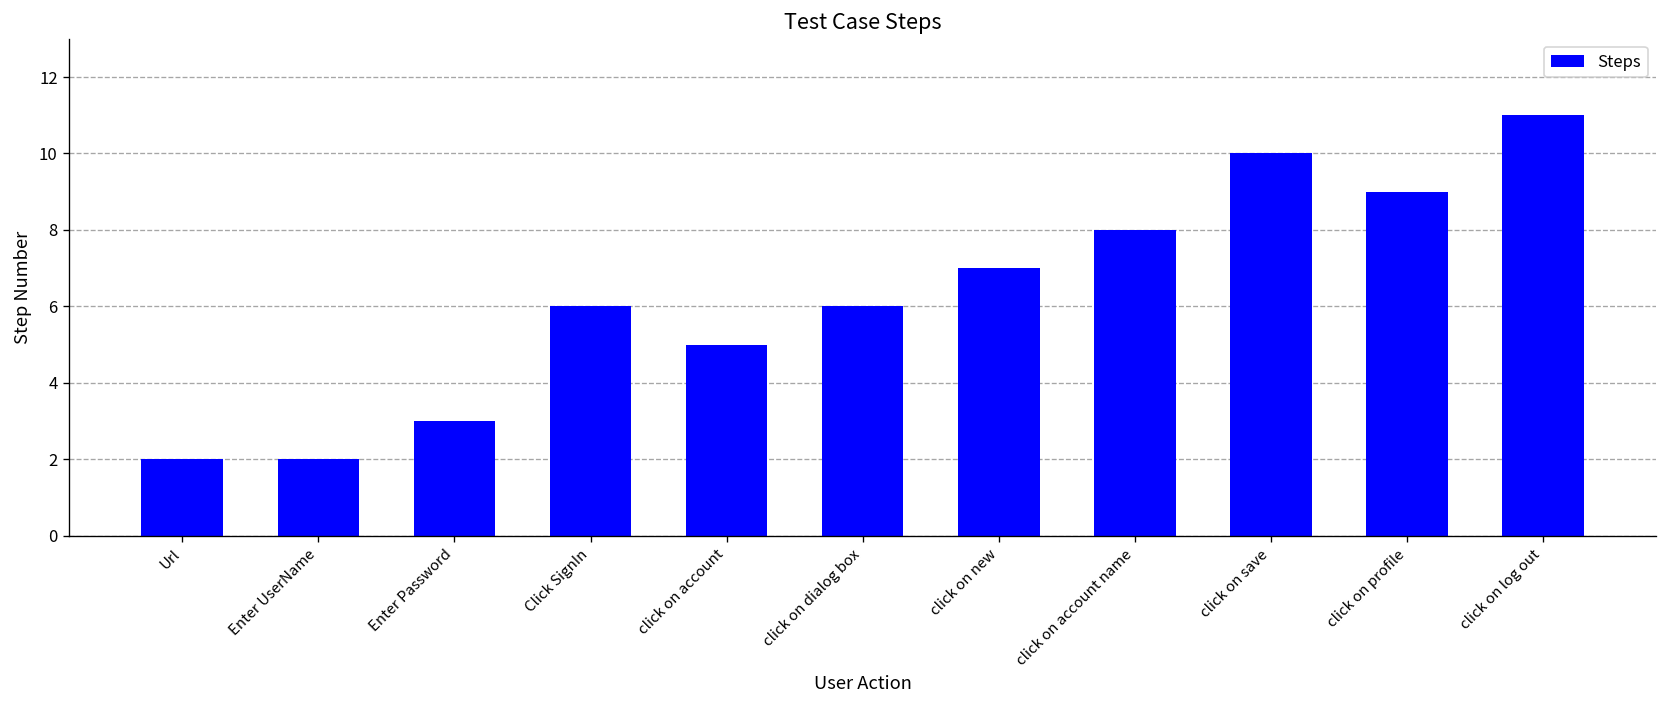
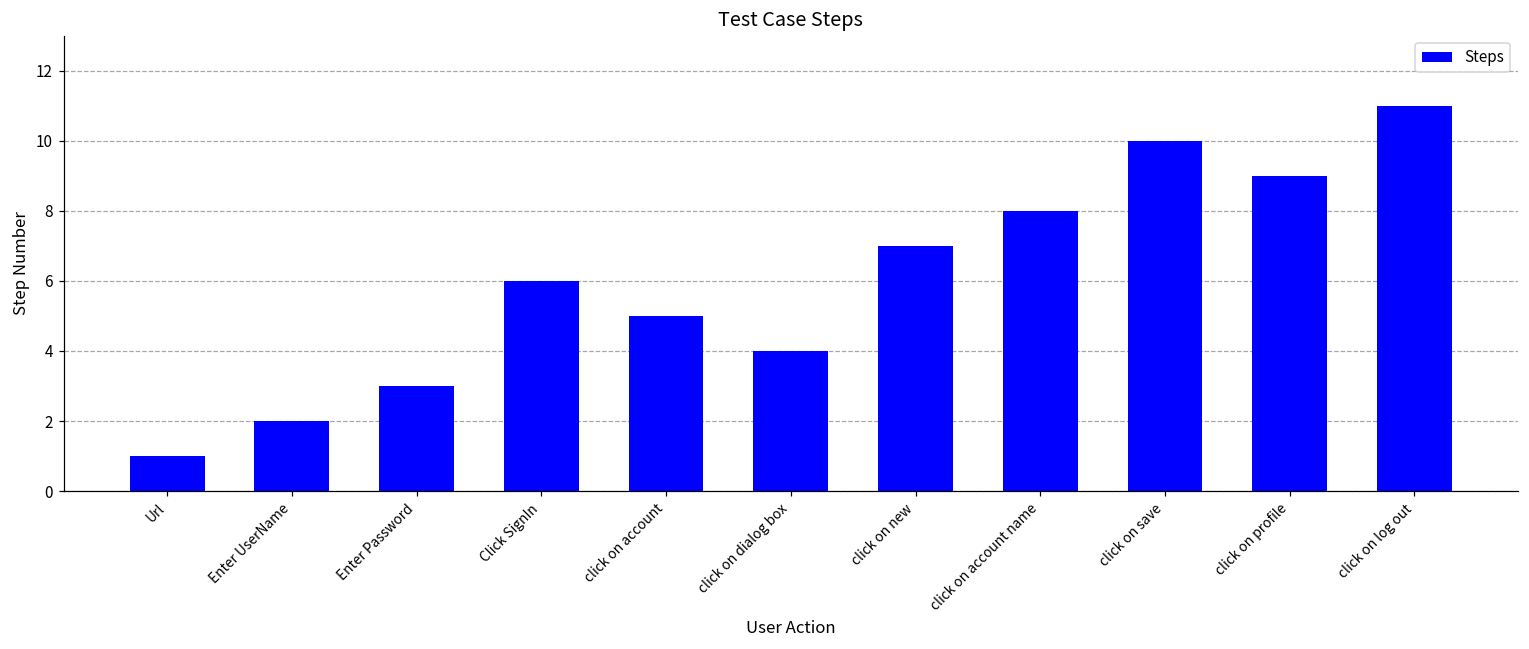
Url: 2 -> 1
click on dialog box: 6 -> 4
